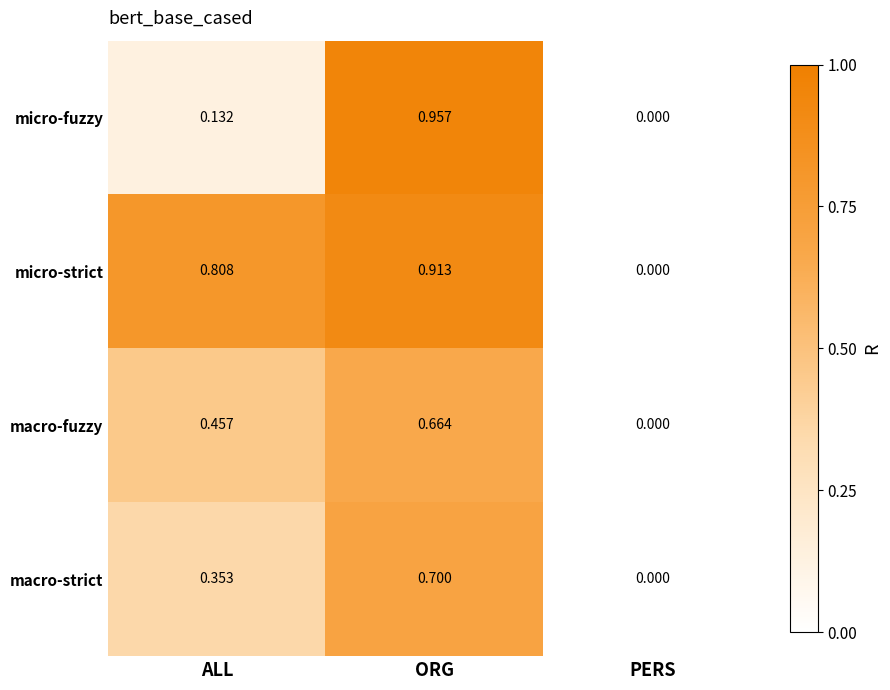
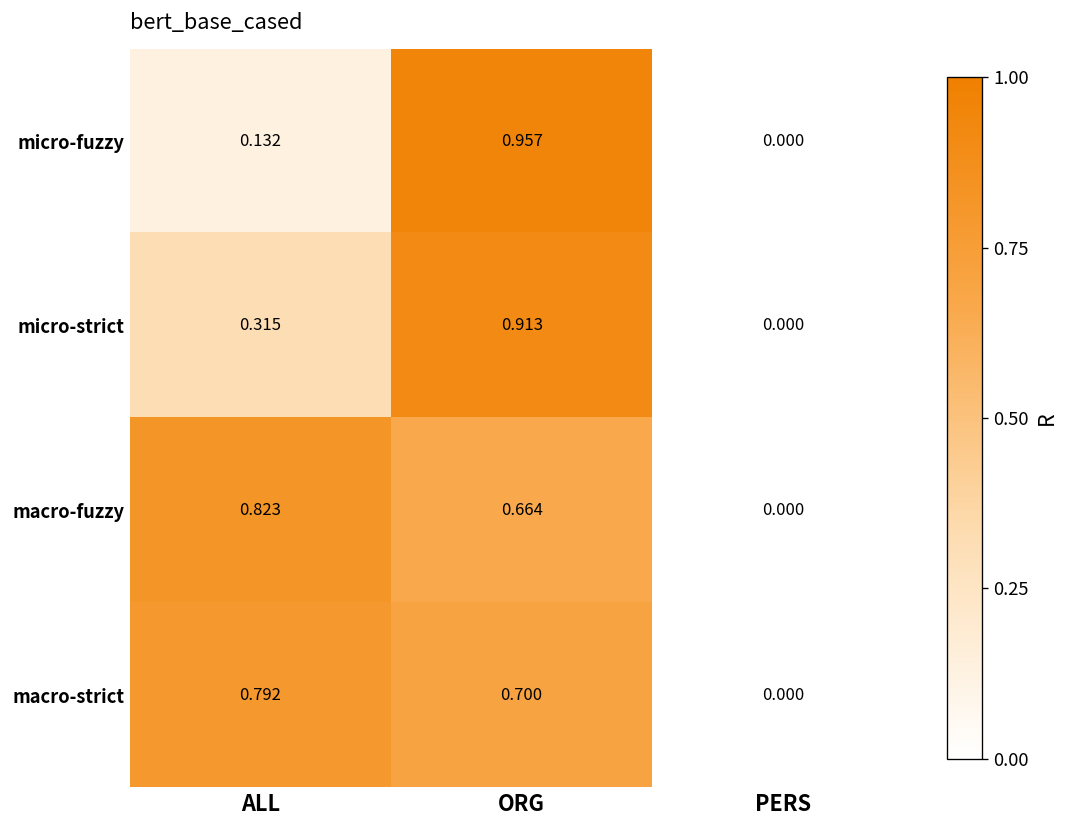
micro-strict, ALL: 0.808 -> 0.315
macro-fuzzy, ALL: 0.457 -> 0.823
macro-strict, ALL: 0.353 -> 0.792
